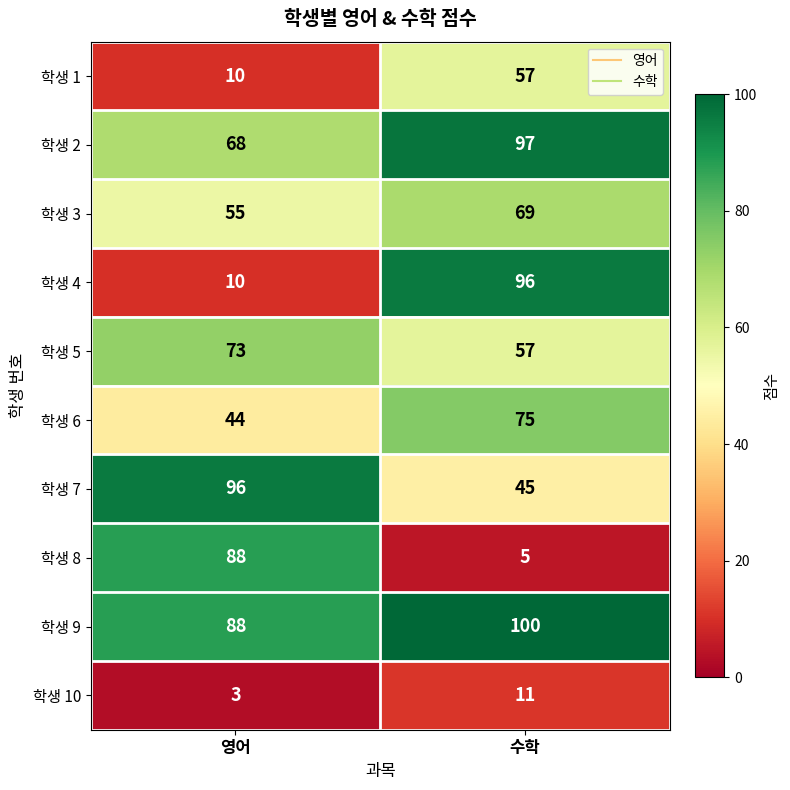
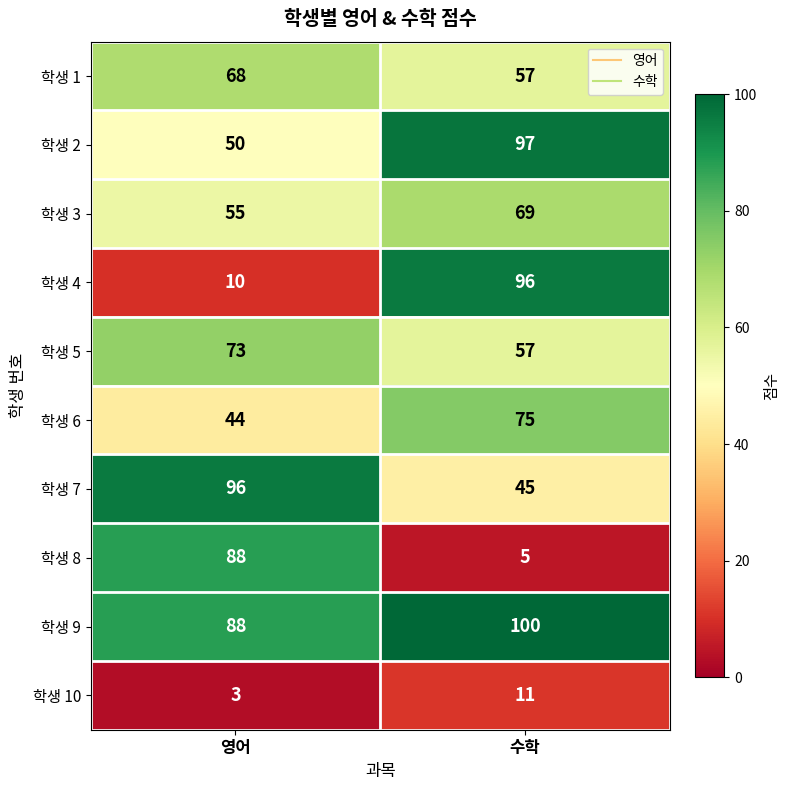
학생 1, 영어: 10 -> 68
학생 2, 영어: 68 -> 50
